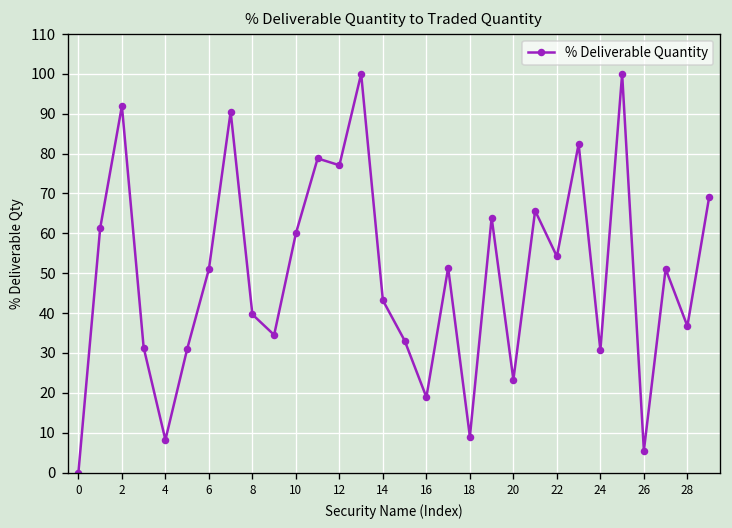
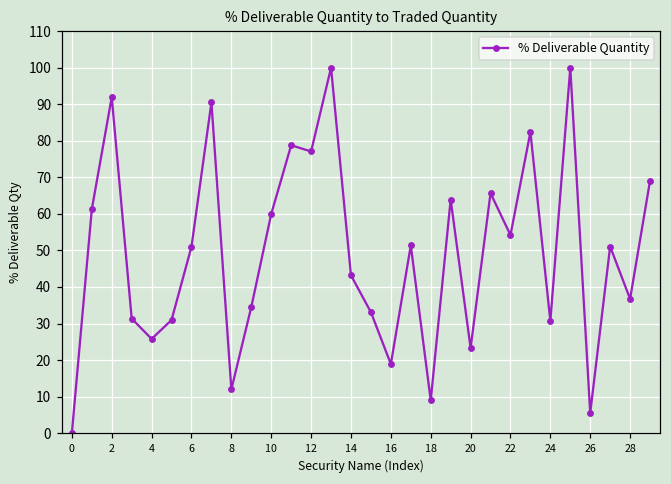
4: 8 -> 26
8: 40 -> 12
